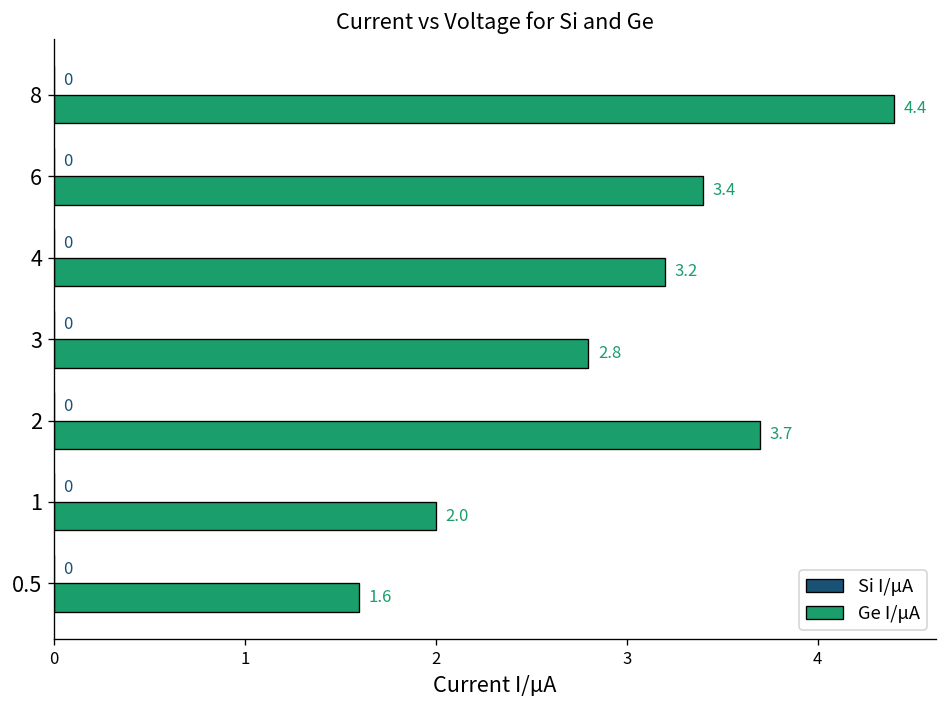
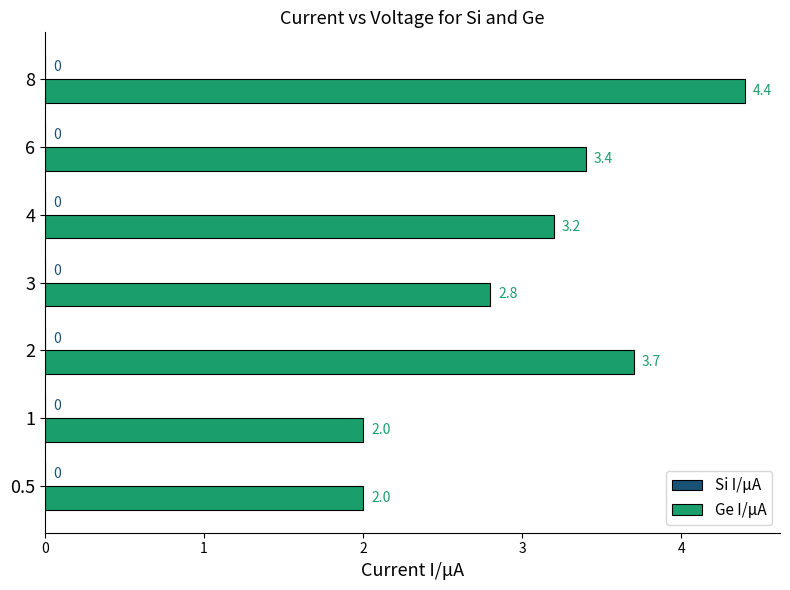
Ge I/μA, 0.5: 1.6 -> 2.0
